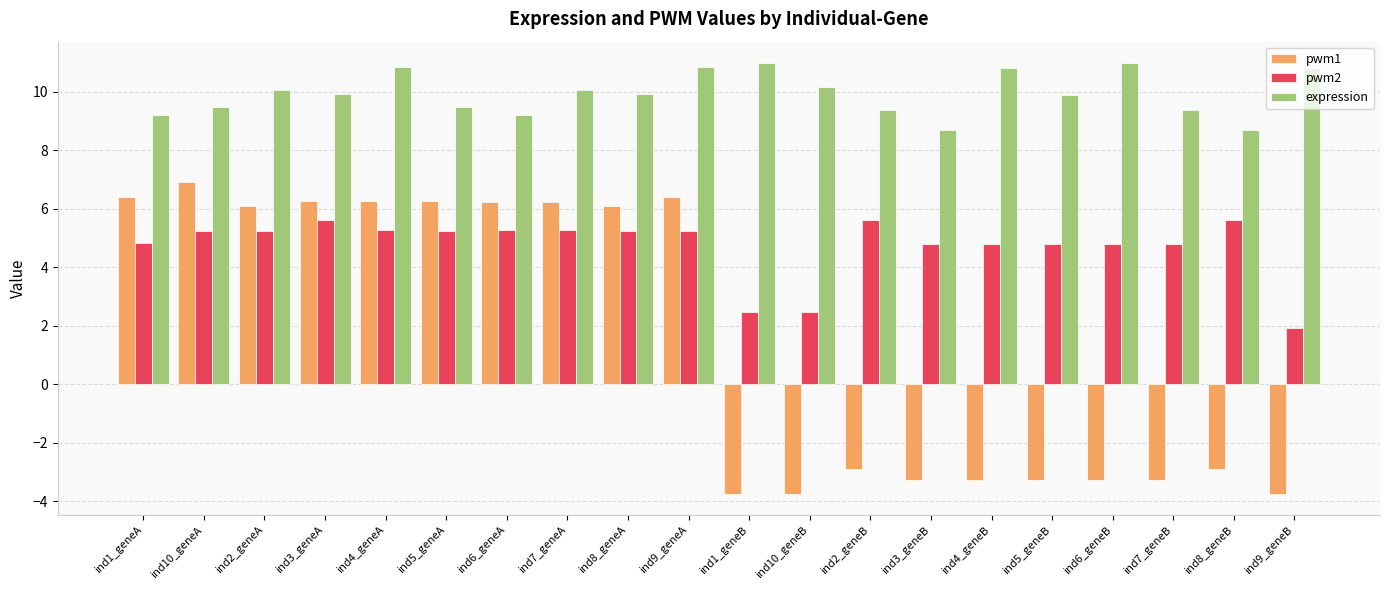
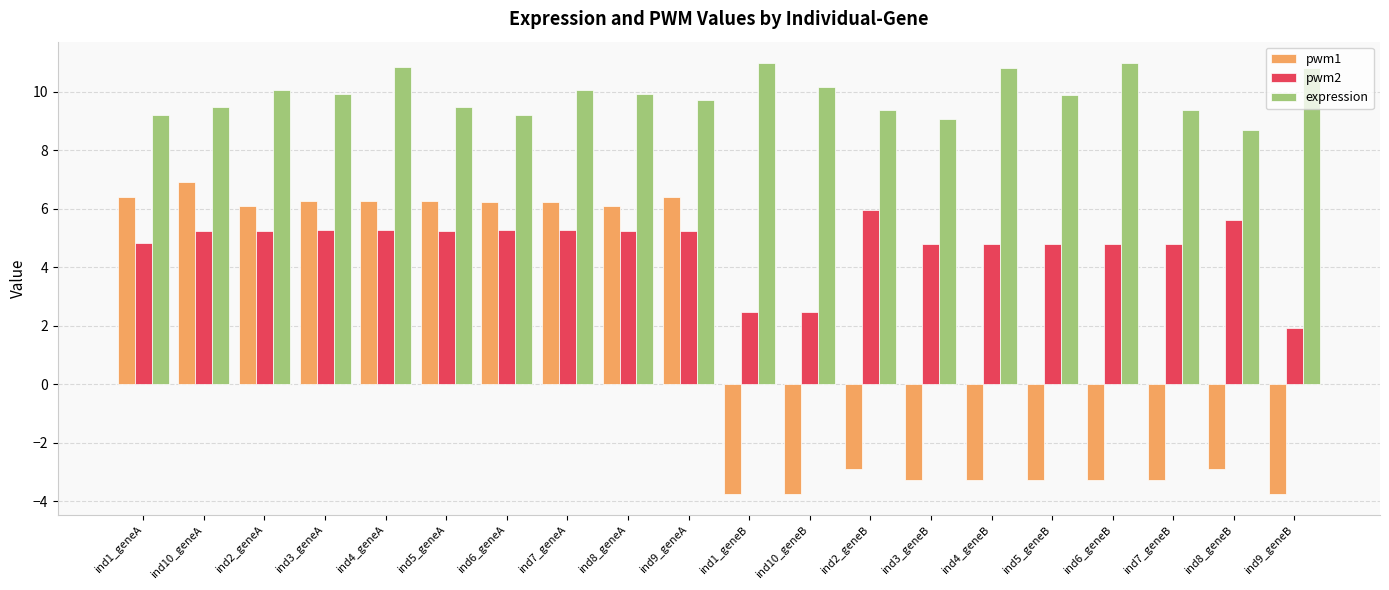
pwm2, ind3_geneA: 5.6 -> 5.3
expression, ind9_geneA: 10.9 -> 9.7
pwm2, ind2_geneB: 5.6 -> 6.0
expression, ind3_geneB: 8.7 -> 9.1
